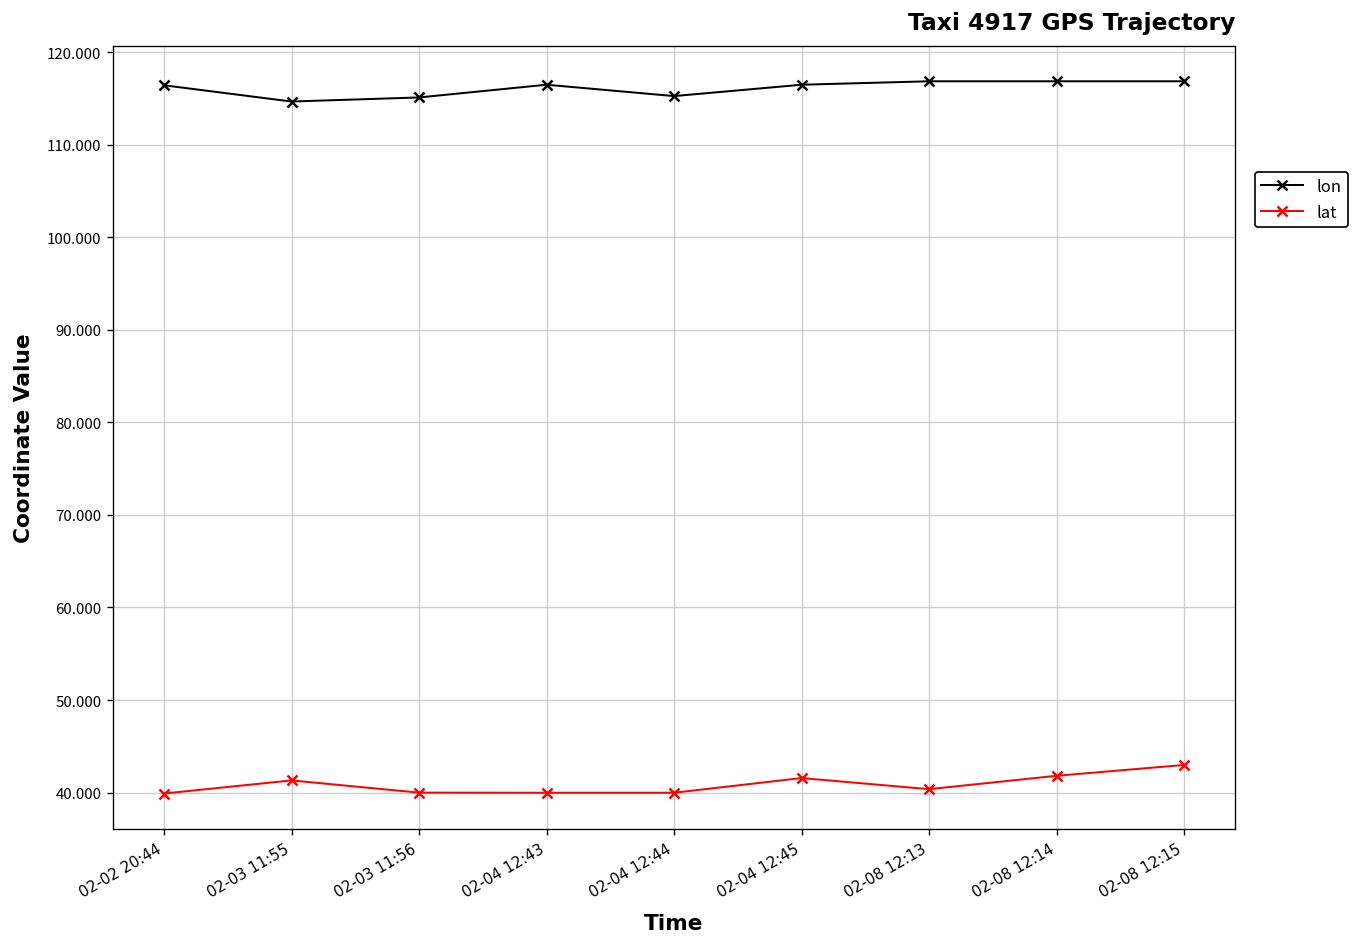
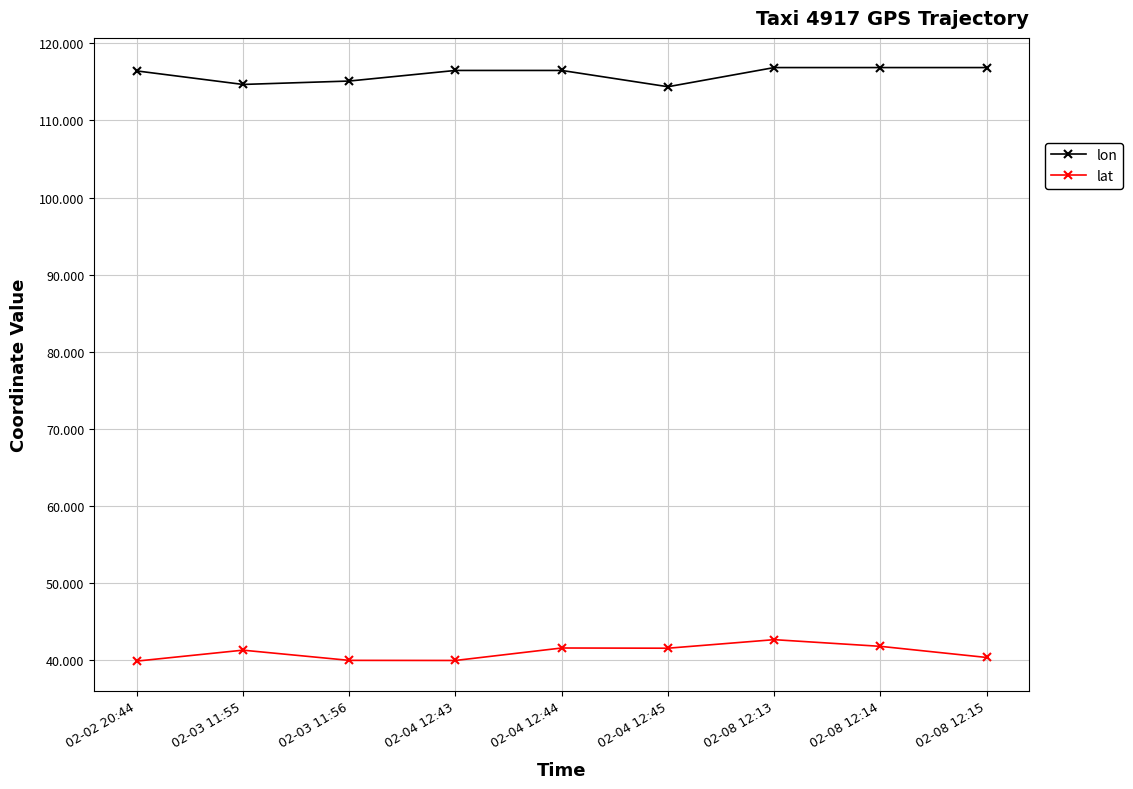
lon, 02-04 12:44: 115 -> 116
lat, 02-04 12:44: 40 -> 42
lon, 02-04 12:45: 116 -> 114
lat, 02-08 12:13: 40 -> 43
lat, 02-08 12:15: 43 -> 40
